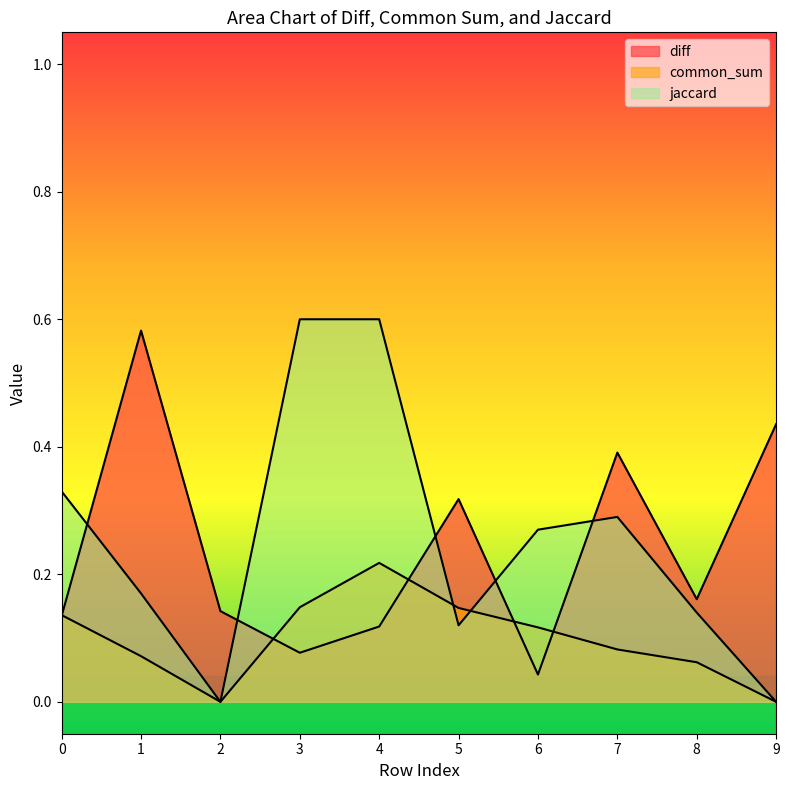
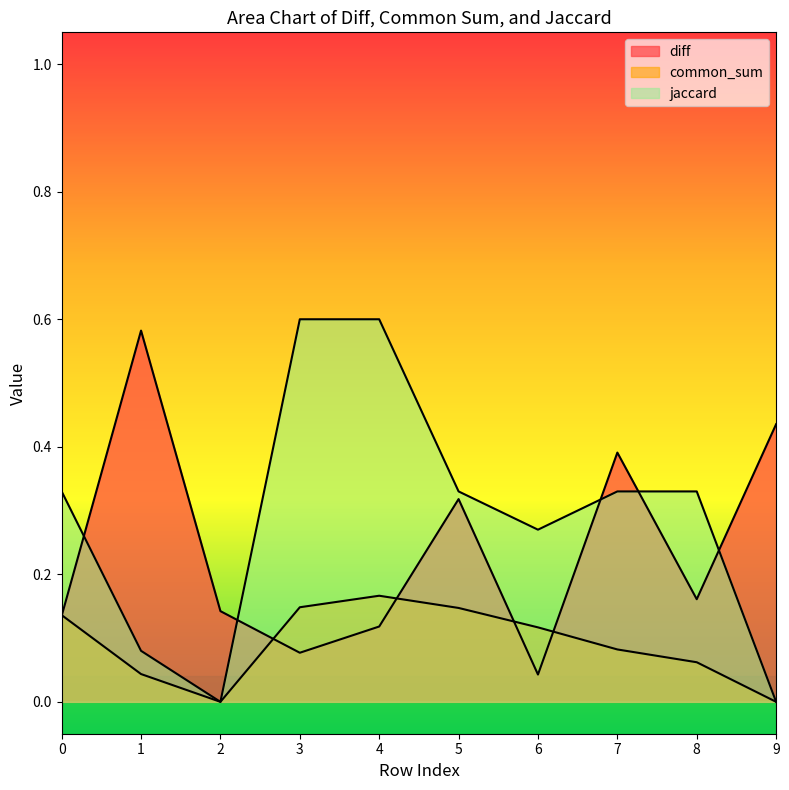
common_sum, 1: 0.07 -> 0.04
jaccard, 1: 0.17 -> 0.08
common_sum, 4: 0.22 -> 0.17
jaccard, 5: 0.12 -> 0.33
jaccard, 7: 0.29 -> 0.33
jaccard, 8: 0.14 -> 0.33
